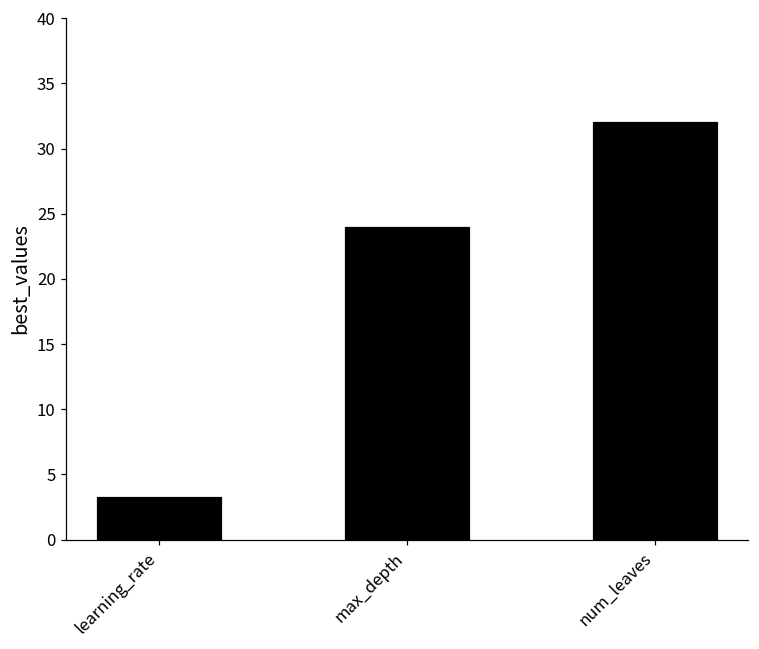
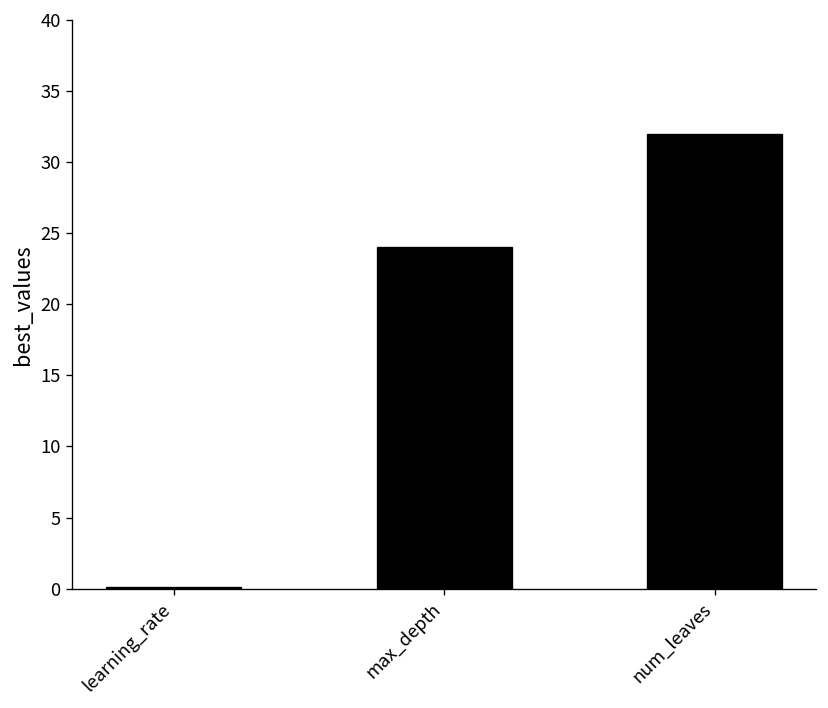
learning_rate: 3.3 -> 0.1
